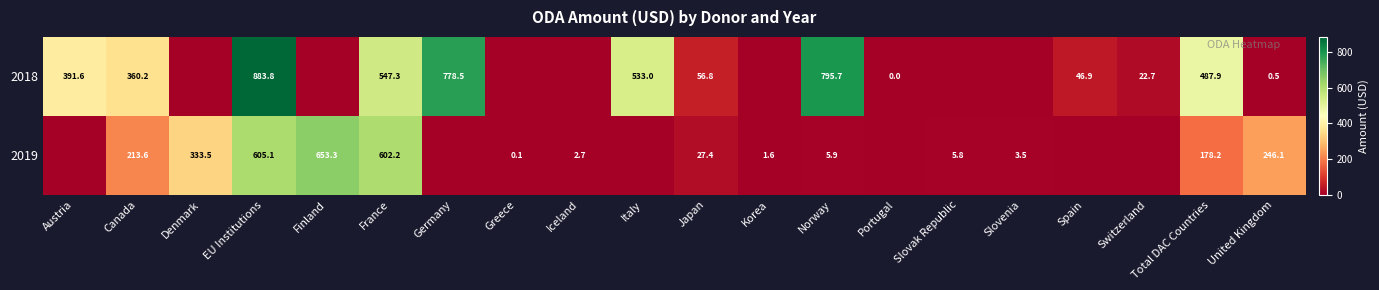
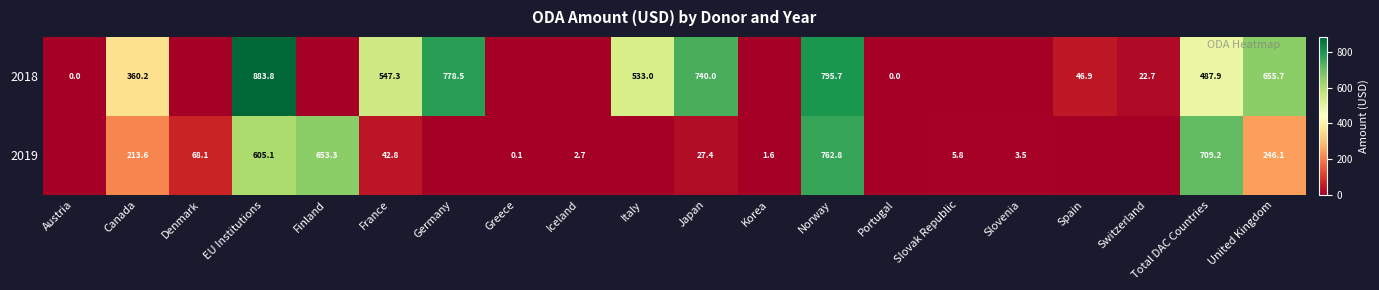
2018, Austria: 391.6 -> 0.0
2018, Japan: 56.8 -> 740.0
2018, United Kingdom: 0.5 -> 655.7
2019, Denmark: 333.5 -> 68.1
2019, France: 602.2 -> 42.8
2019, Norway: 5.9 -> 762.8
2019, Total DAC Countries: 178.2 -> 709.2
